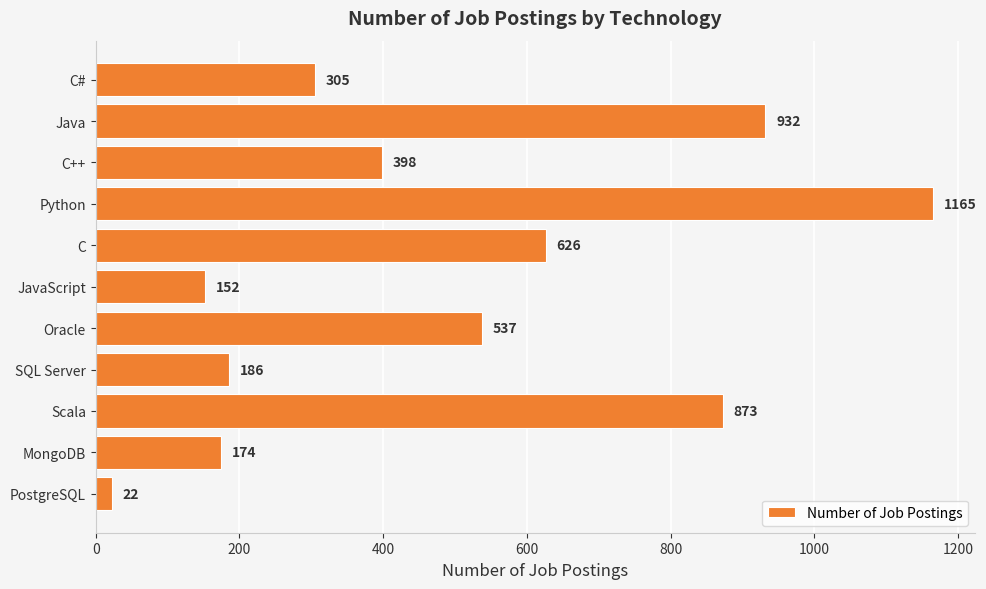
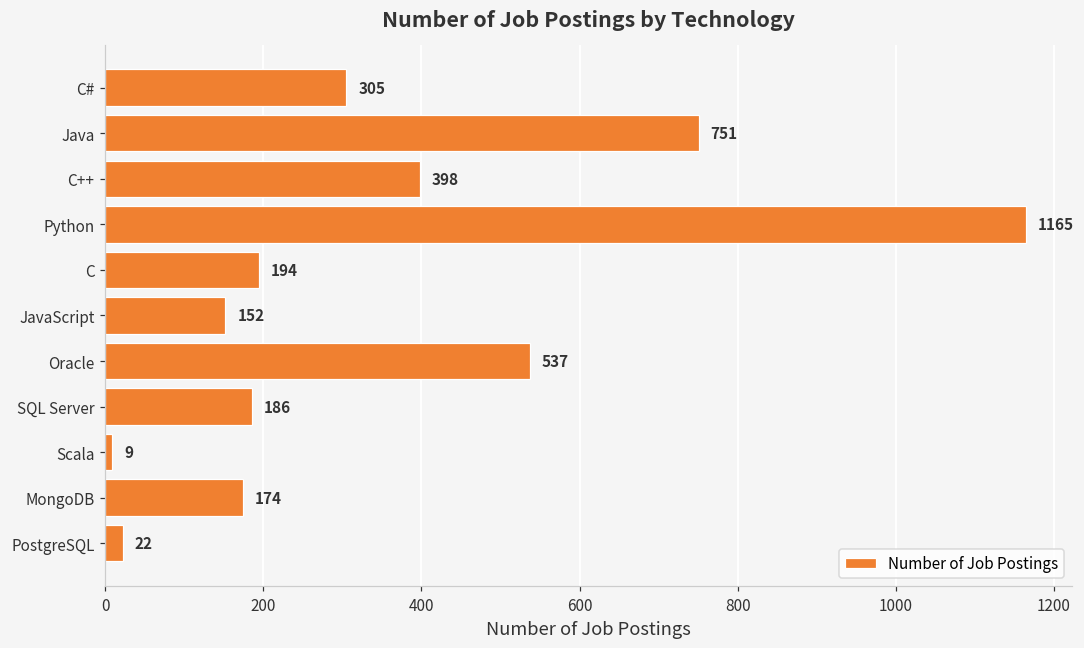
Java: 932 -> 751
C: 626 -> 194
Scala: 873 -> 9
